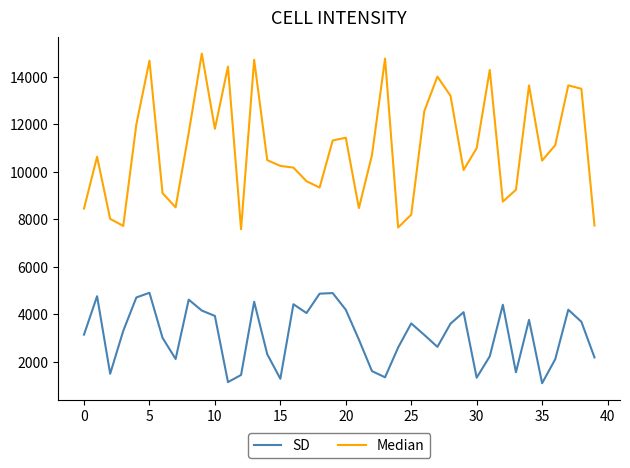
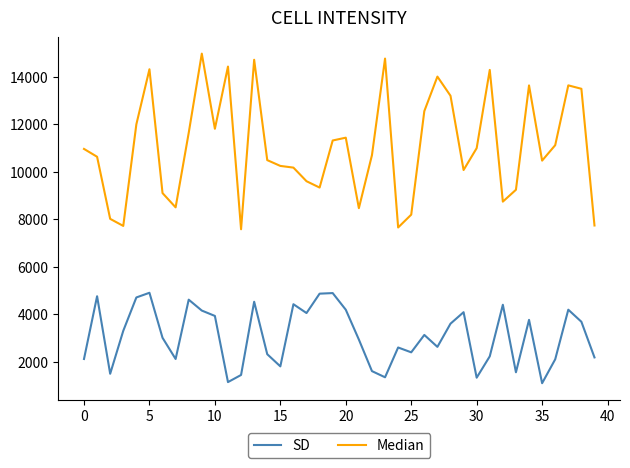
SD, 0: 3100 -> 2100
Median, 0: 8400 -> 11000
Median, 5: 14700 -> 14300
SD, 15: 1300 -> 1800
SD, 25: 3600 -> 2400
